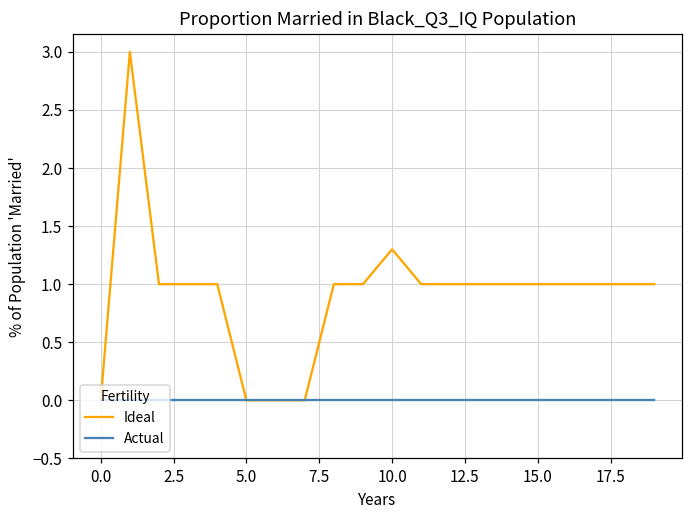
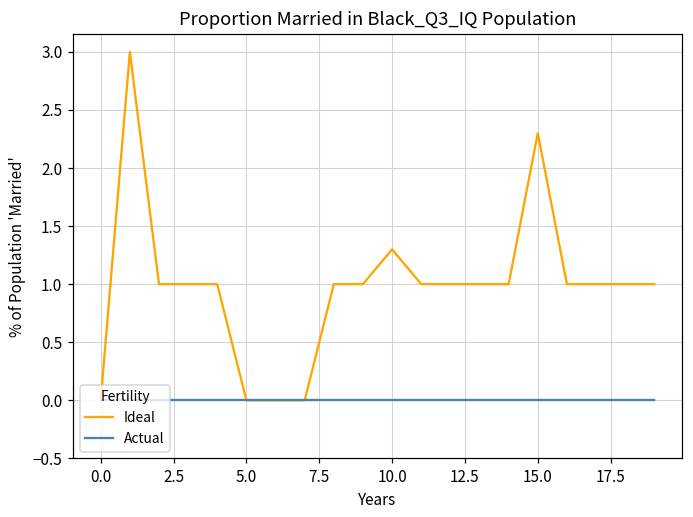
Ideal, 15.0: 1.0 -> 2.3
